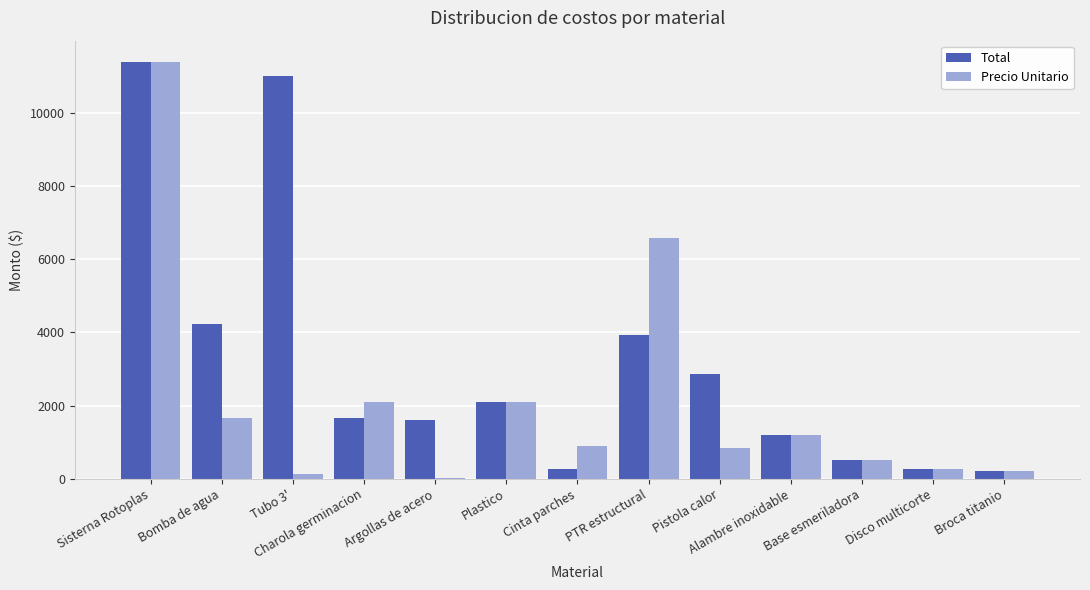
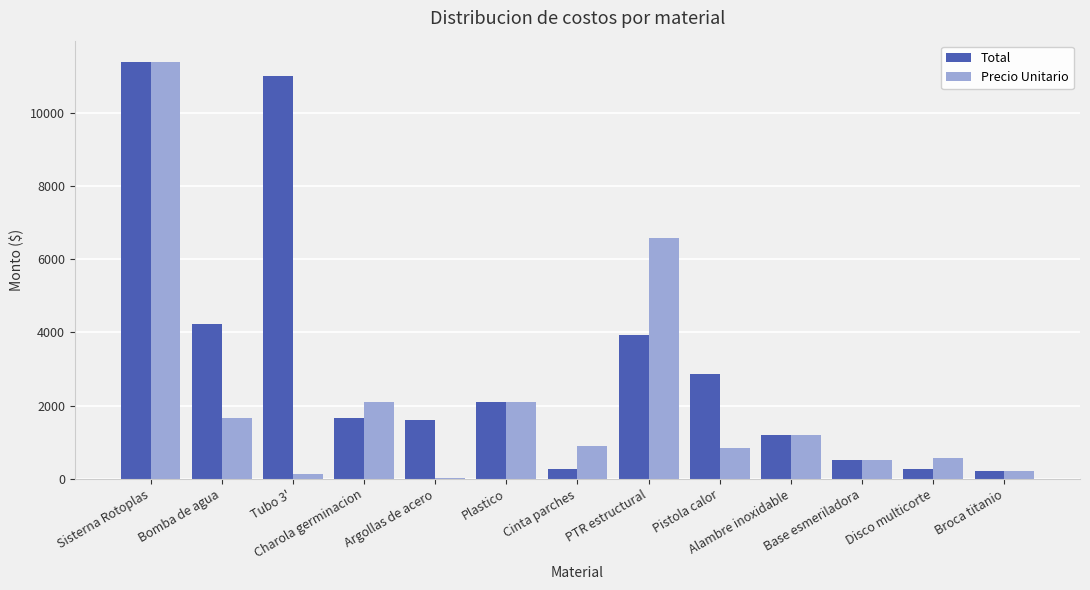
Precio Unitario, Disco multicorte: 300 -> 600
